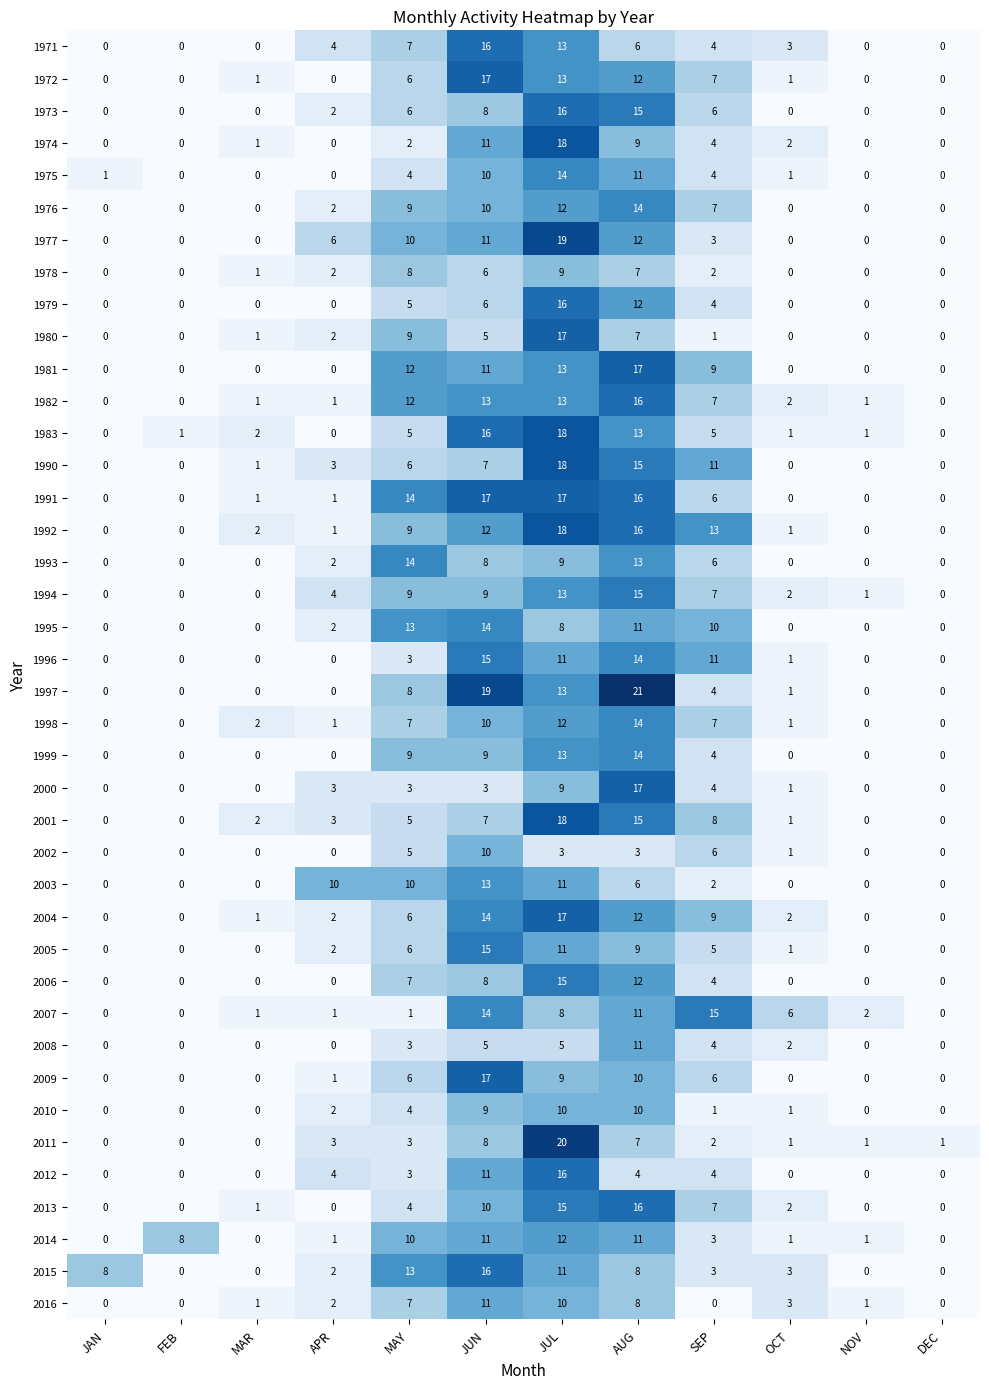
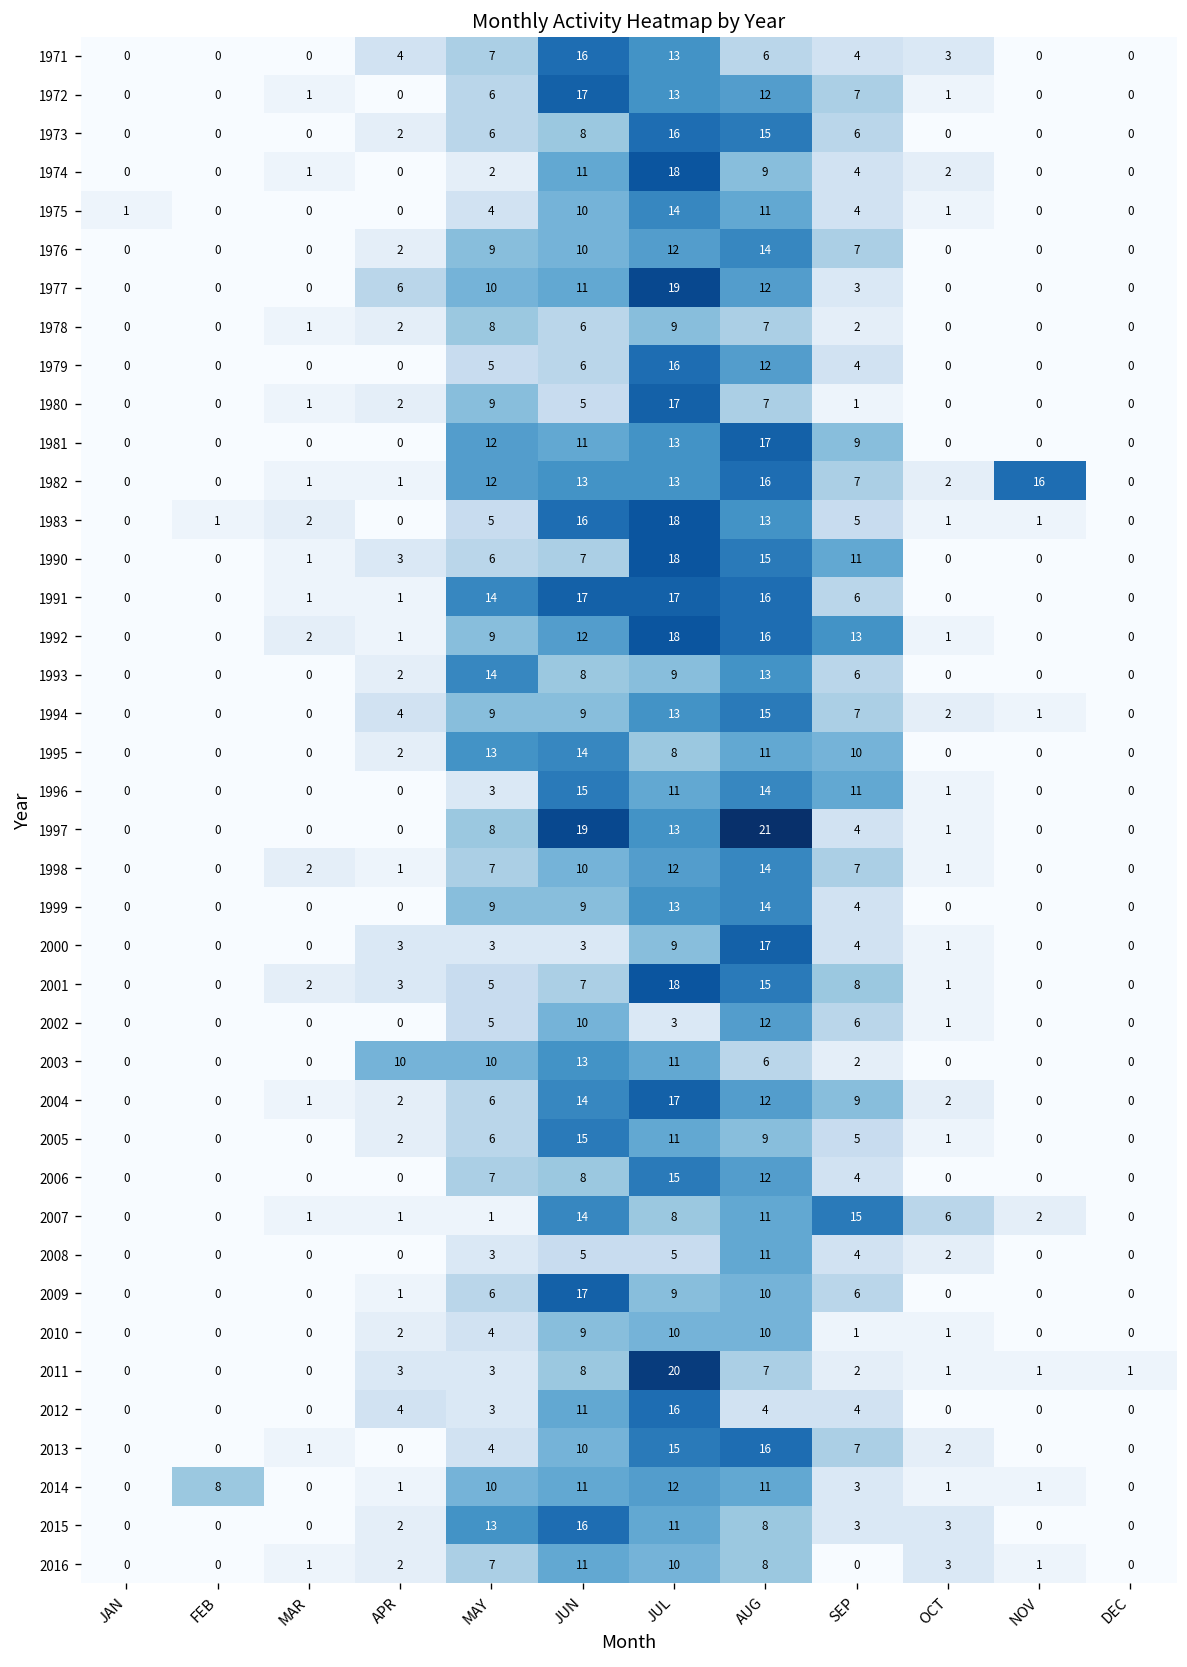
1982, NOV: 1 -> 16
2002, AUG: 3 -> 12
2015, JAN: 8 -> 0
